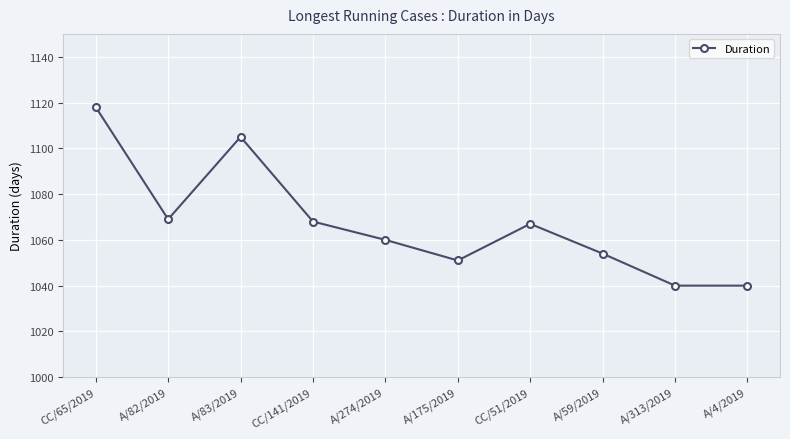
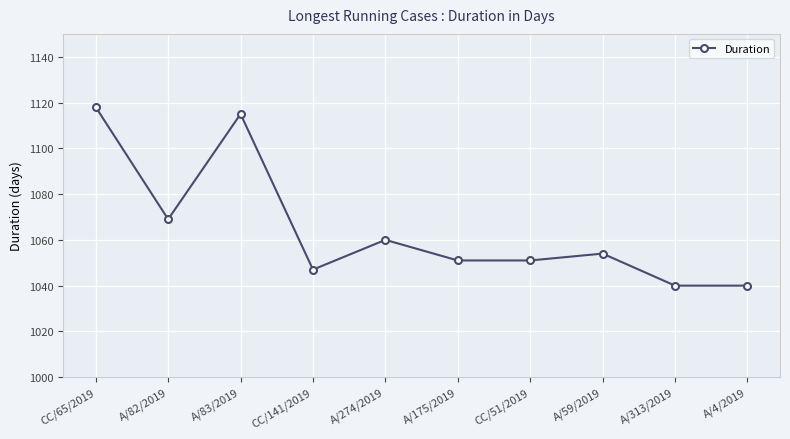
A/83/2019: 1105 -> 1115
CC/141/2019: 1068 -> 1047
CC/51/2019: 1067 -> 1051
